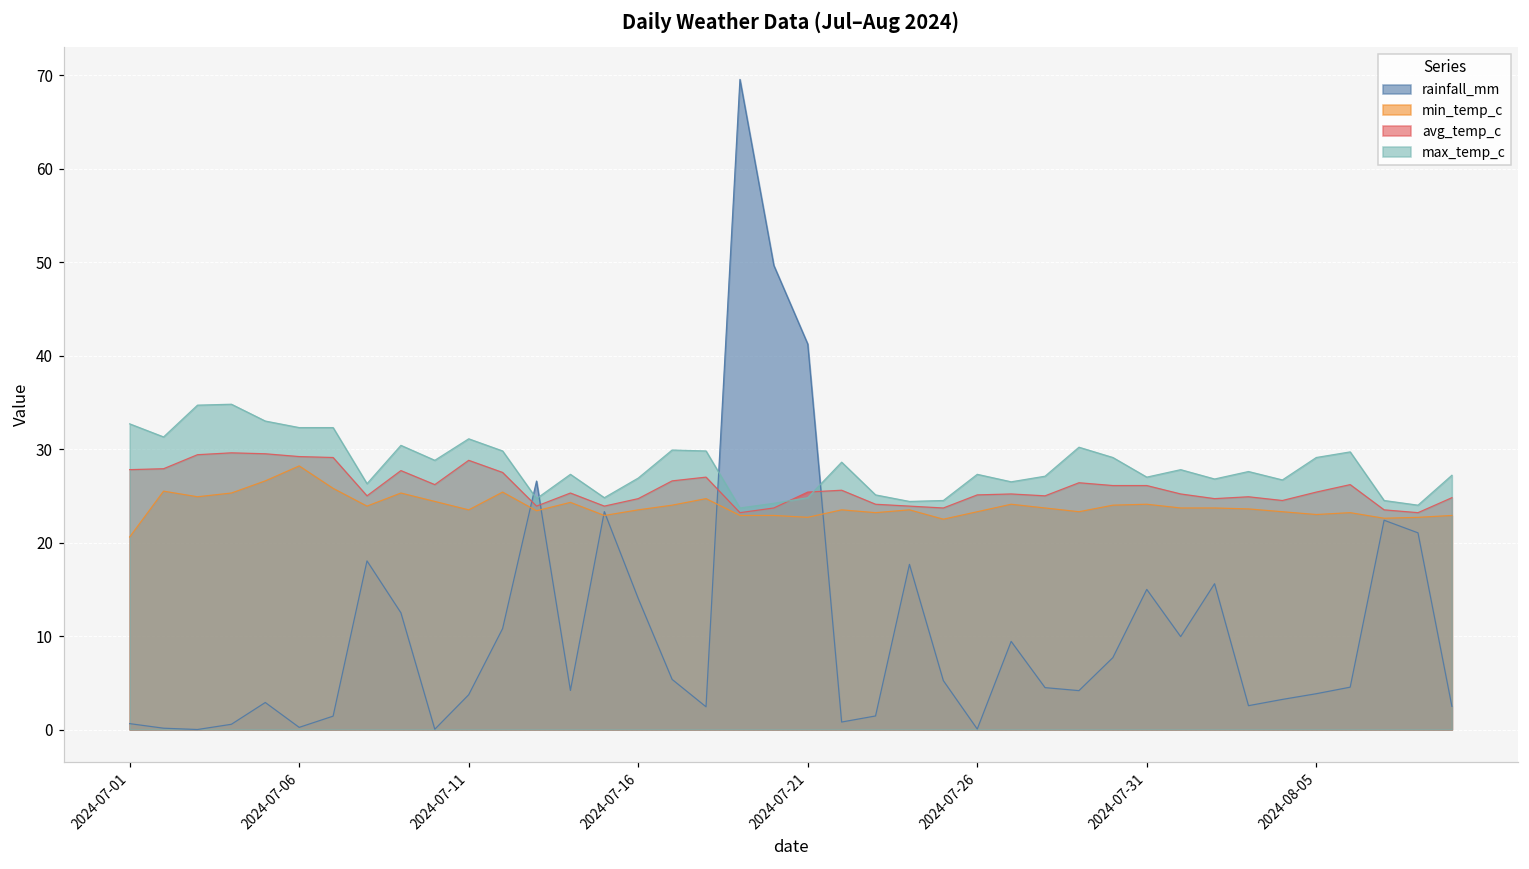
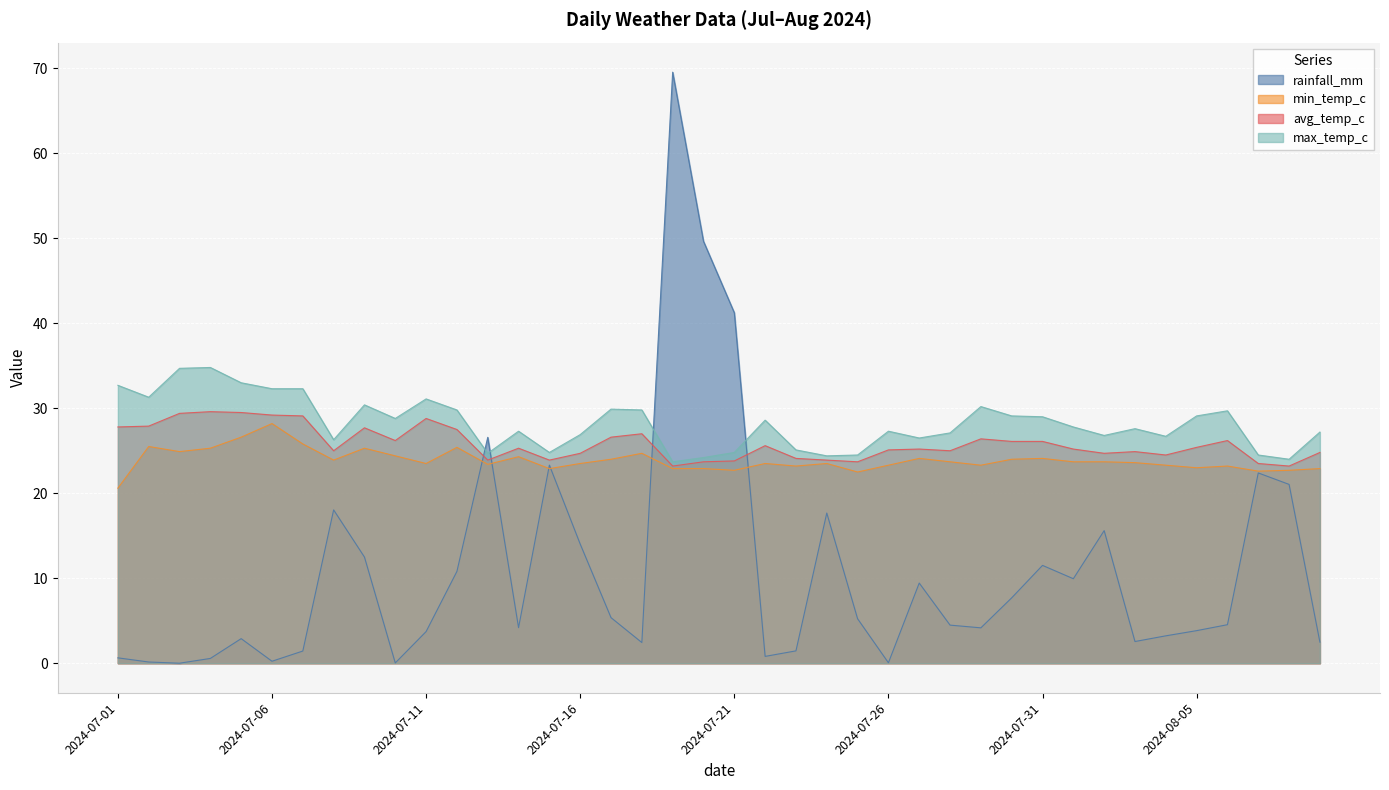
avg_temp_c, 2024-07-21: 25 -> 24
rainfall_mm, 2024-07-31: 15 -> 12
max_temp_c, 2024-07-31: 27 -> 29
